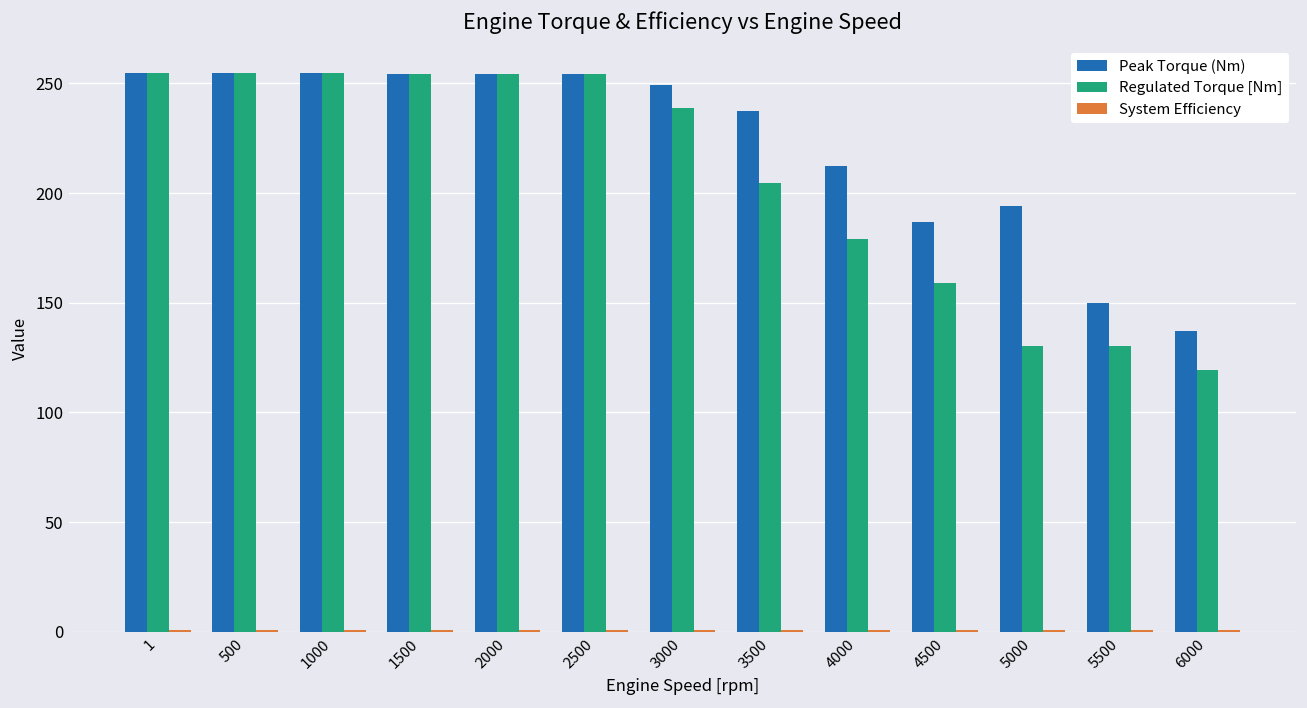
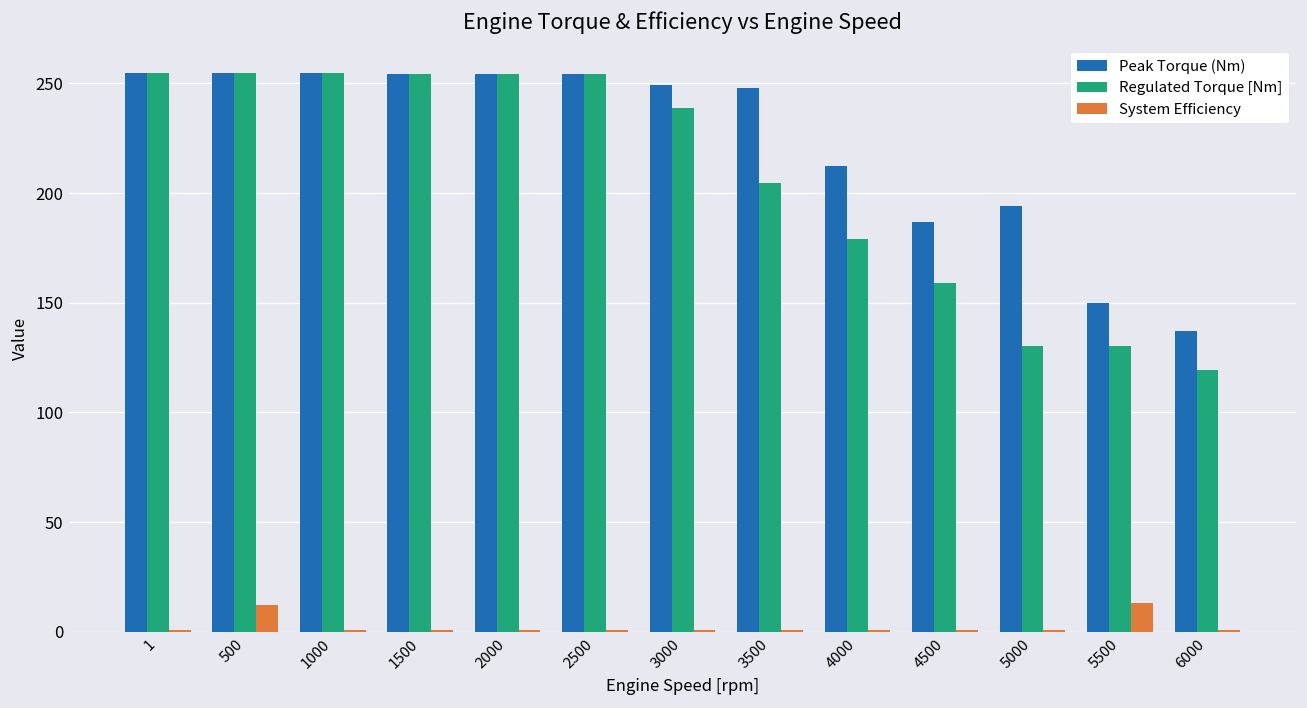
System Efficiency, 500: 1 -> 12
Peak Torque (Nm), 3500: 237 -> 248
System Efficiency, 5500: 1 -> 13
